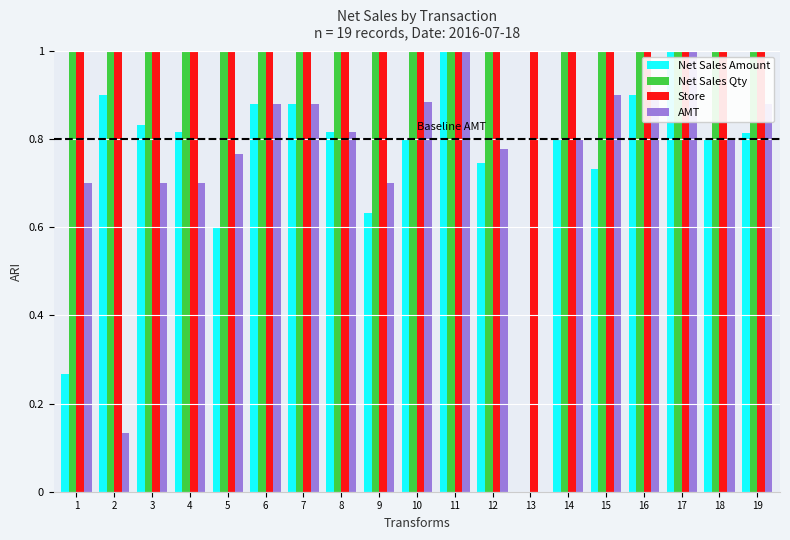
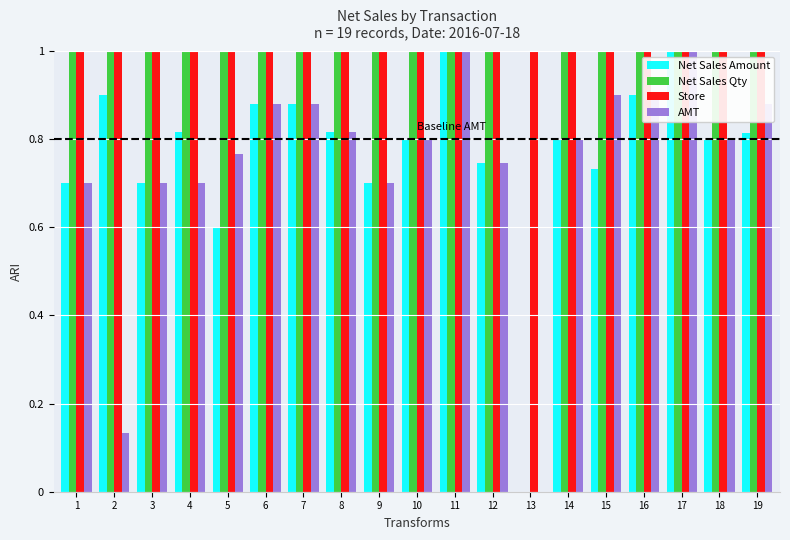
Net Sales Amount, 1: 0.27 -> 0.70
Net Sales Amount, 3: 0.83 -> 0.70
Net Sales Amount, 9: 0.63 -> 0.70
AMT, 10: 0.88 -> 0.80
AMT, 12: 0.78 -> 0.75
